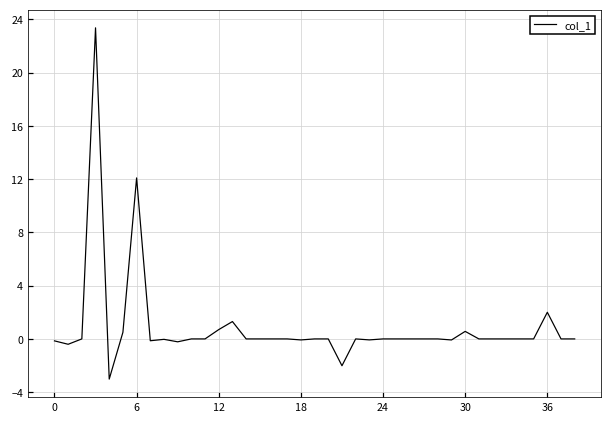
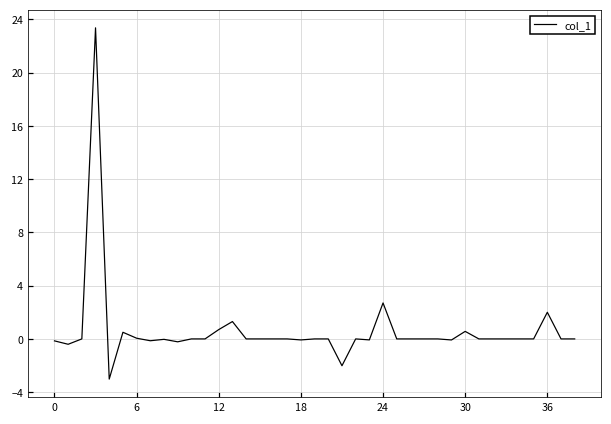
6: 12.1 -> 0.1
24: 0.0 -> 2.7
